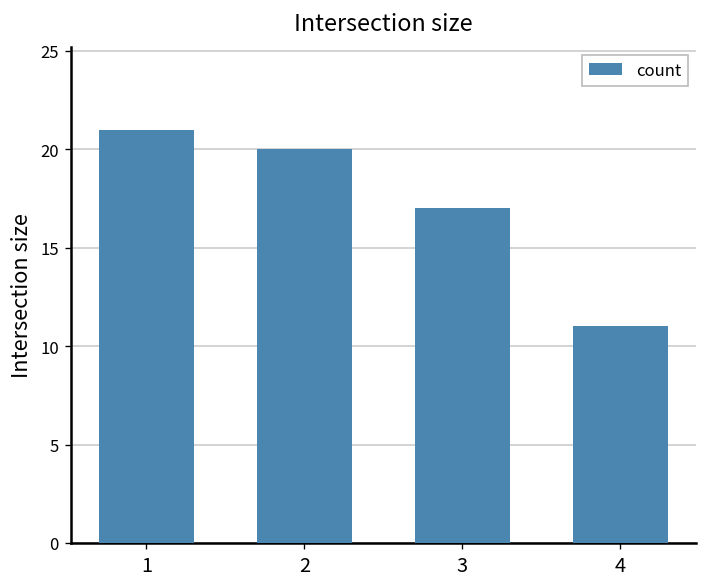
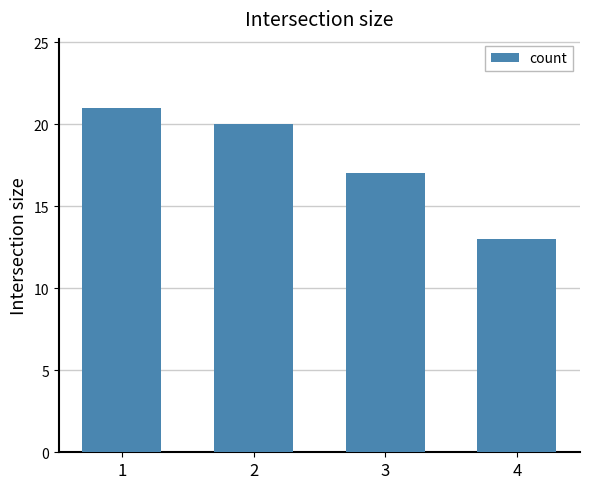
4: 11 -> 13
